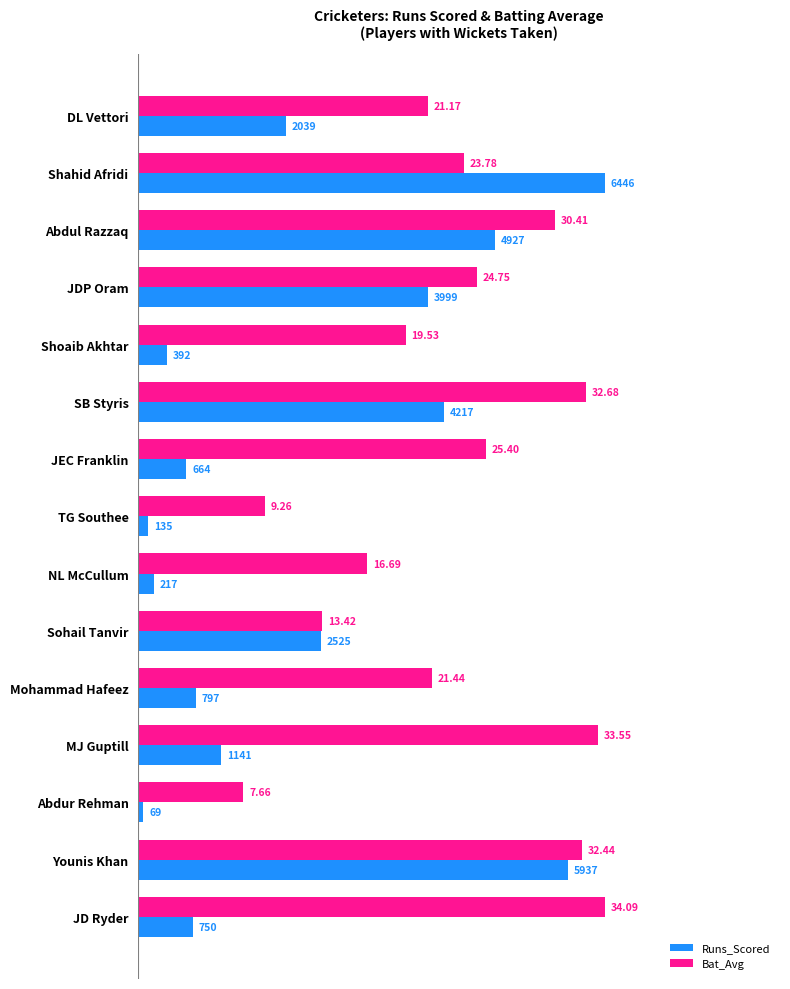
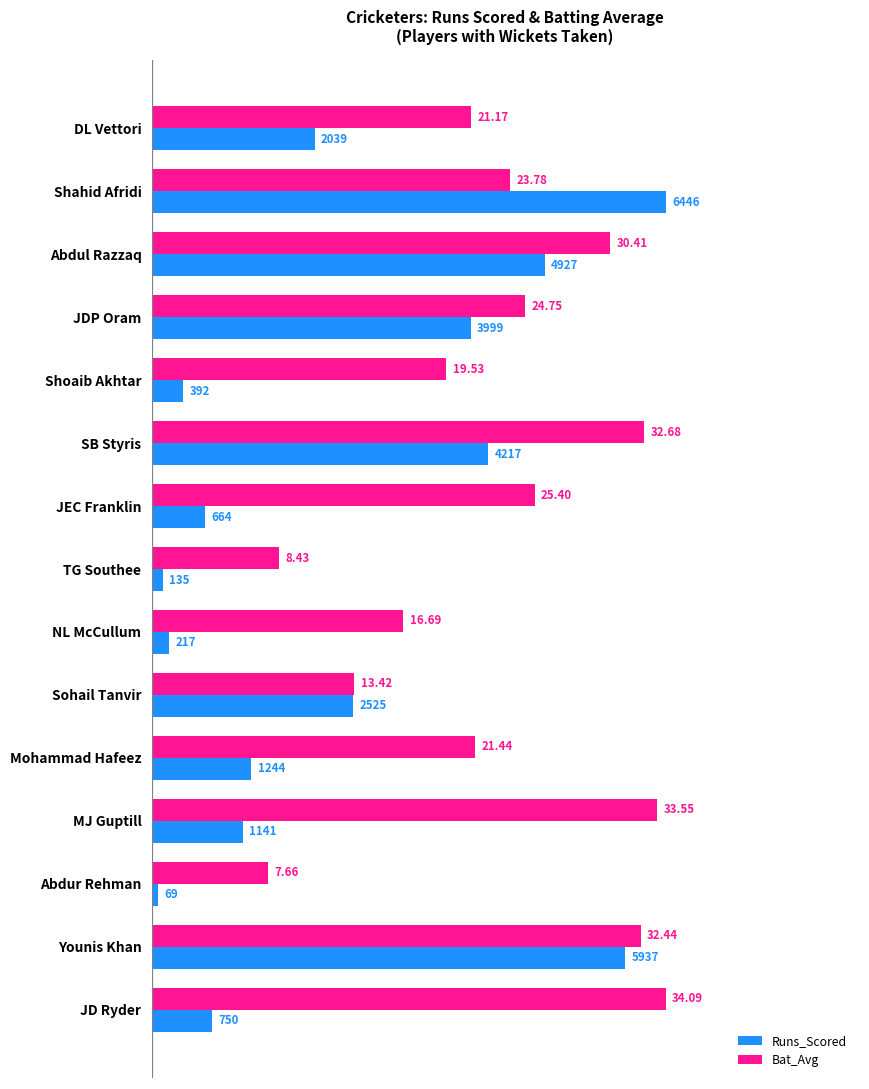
Bat_Avg, TG Southee: 9.26 -> 8.43
Runs_Scored, Mohammad Hafeez: 797 -> 1244
